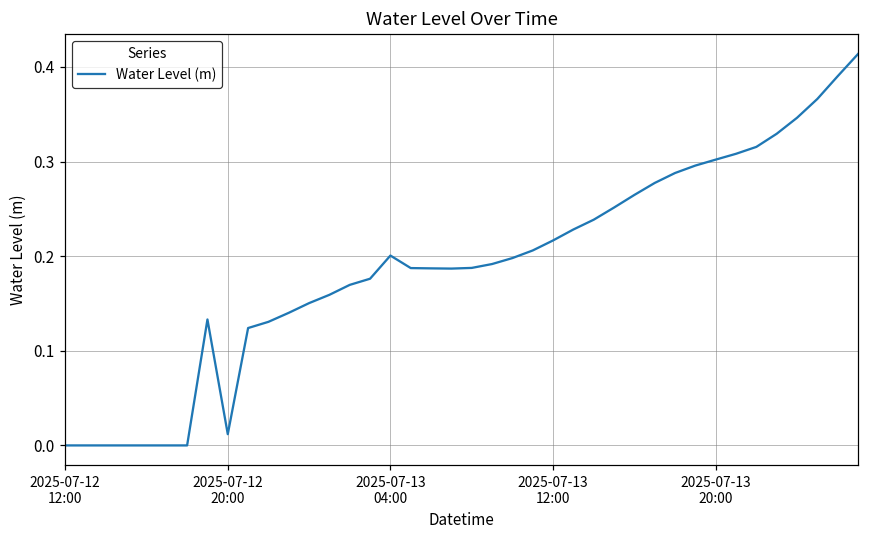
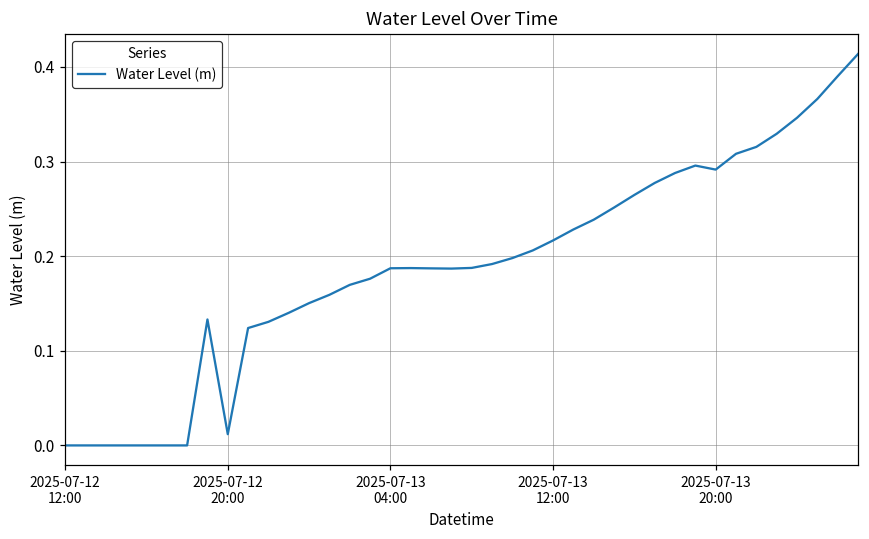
2025-07-13 04:00: 0.20 -> 0.19
2025-07-13 20:00: 0.30 -> 0.29
